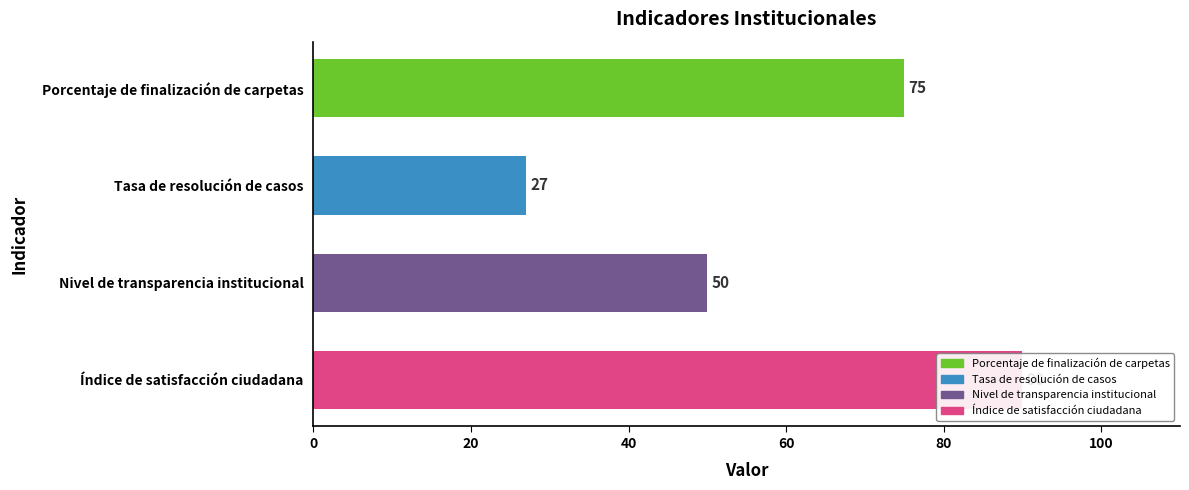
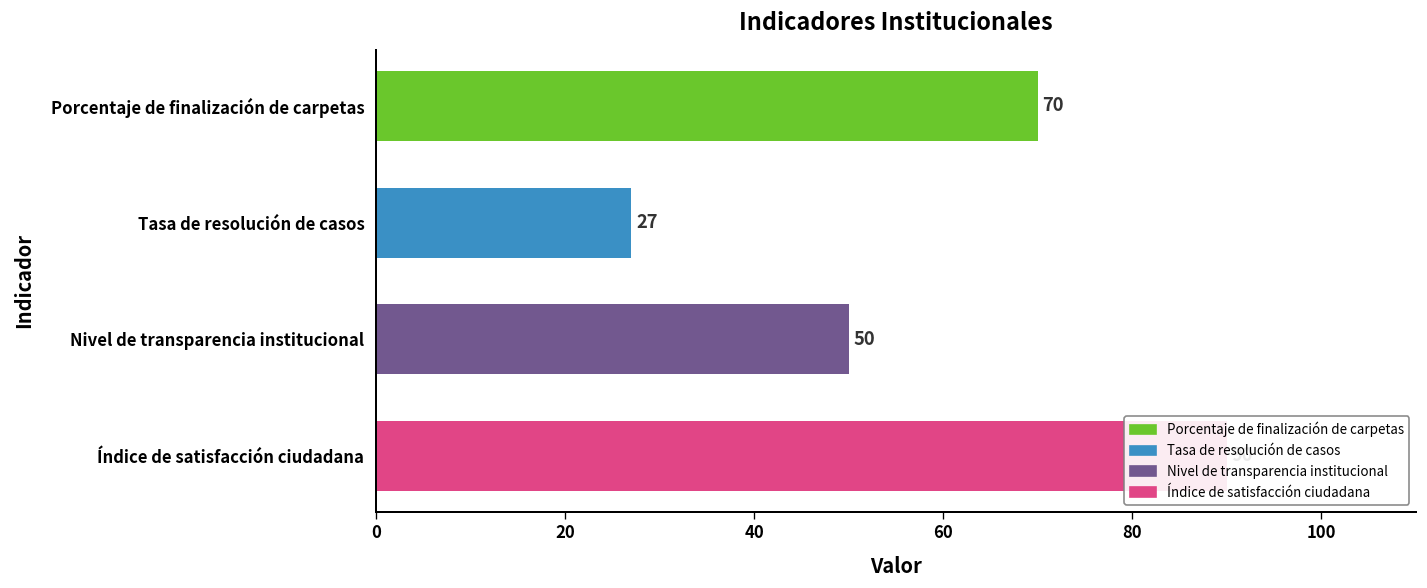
Porcentaje de finalización de carpetas: 75 -> 70
